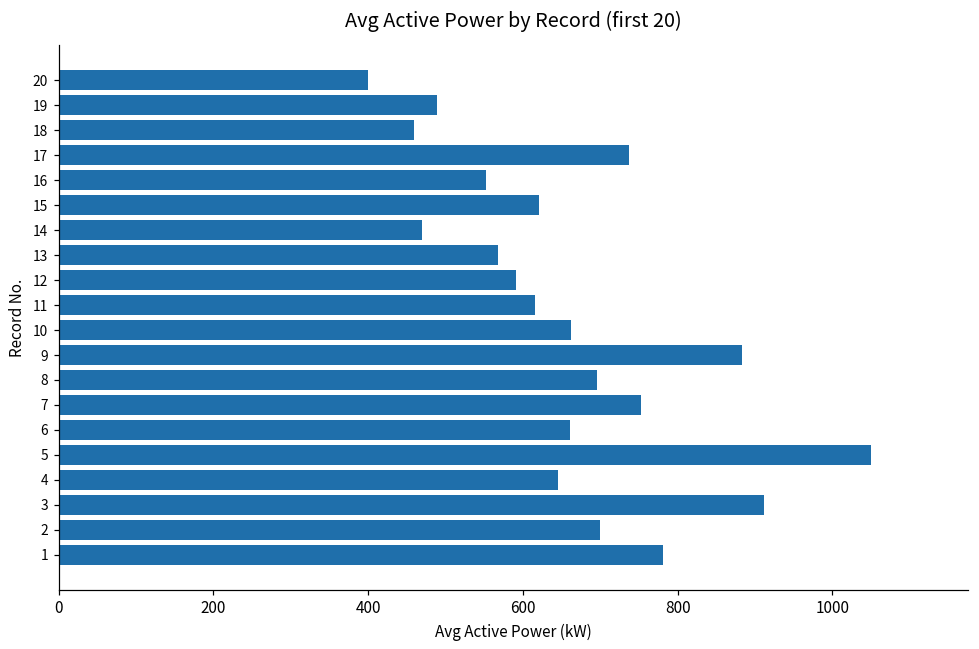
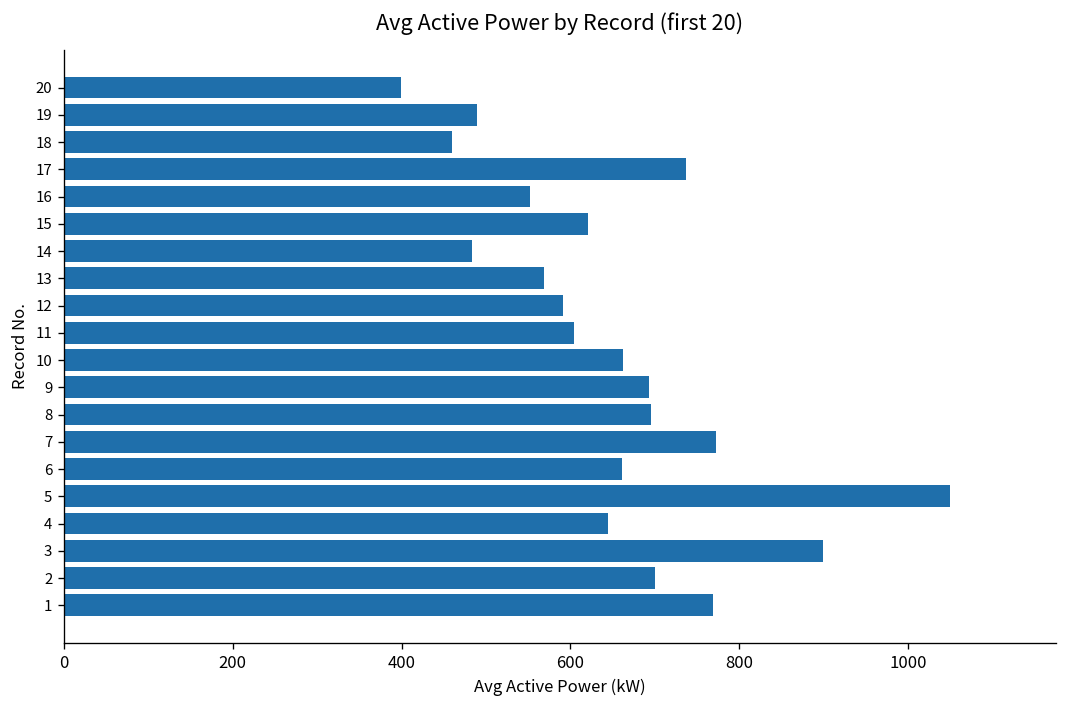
14: 470 -> 480
11: 620 -> 600
9: 880 -> 690
7: 750 -> 770
3: 910 -> 900
1: 780 -> 770
